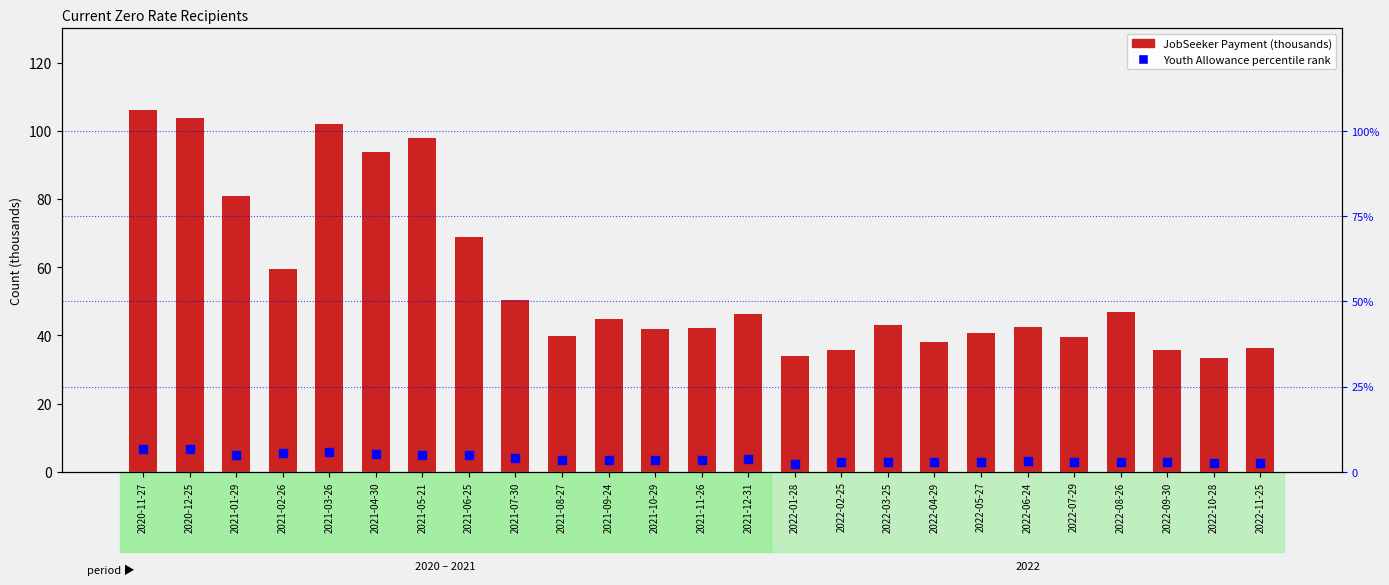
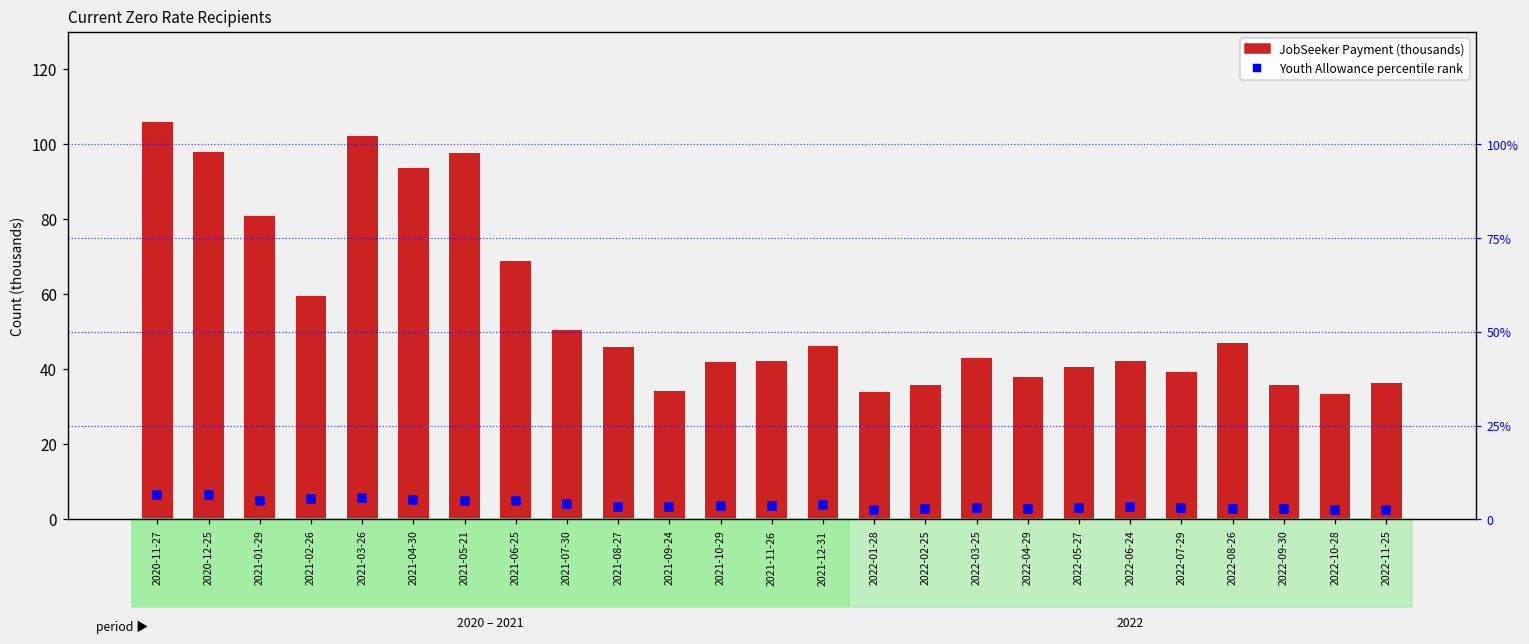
JobSeeker Payment (thousands), 2020-12-25: 104 -> 98
JobSeeker Payment (thousands), 2021-08-27: 40 -> 46
JobSeeker Payment (thousands), 2021-09-24: 45 -> 34
